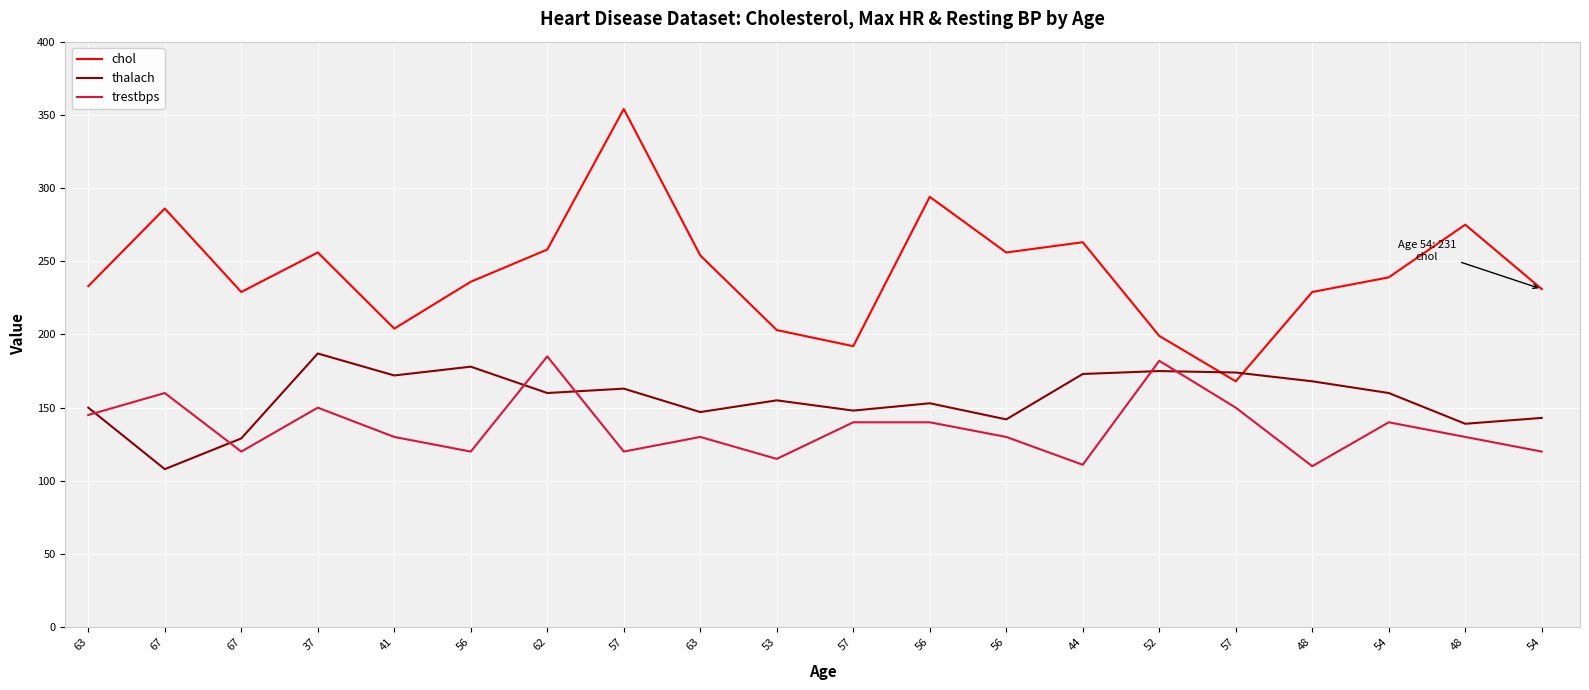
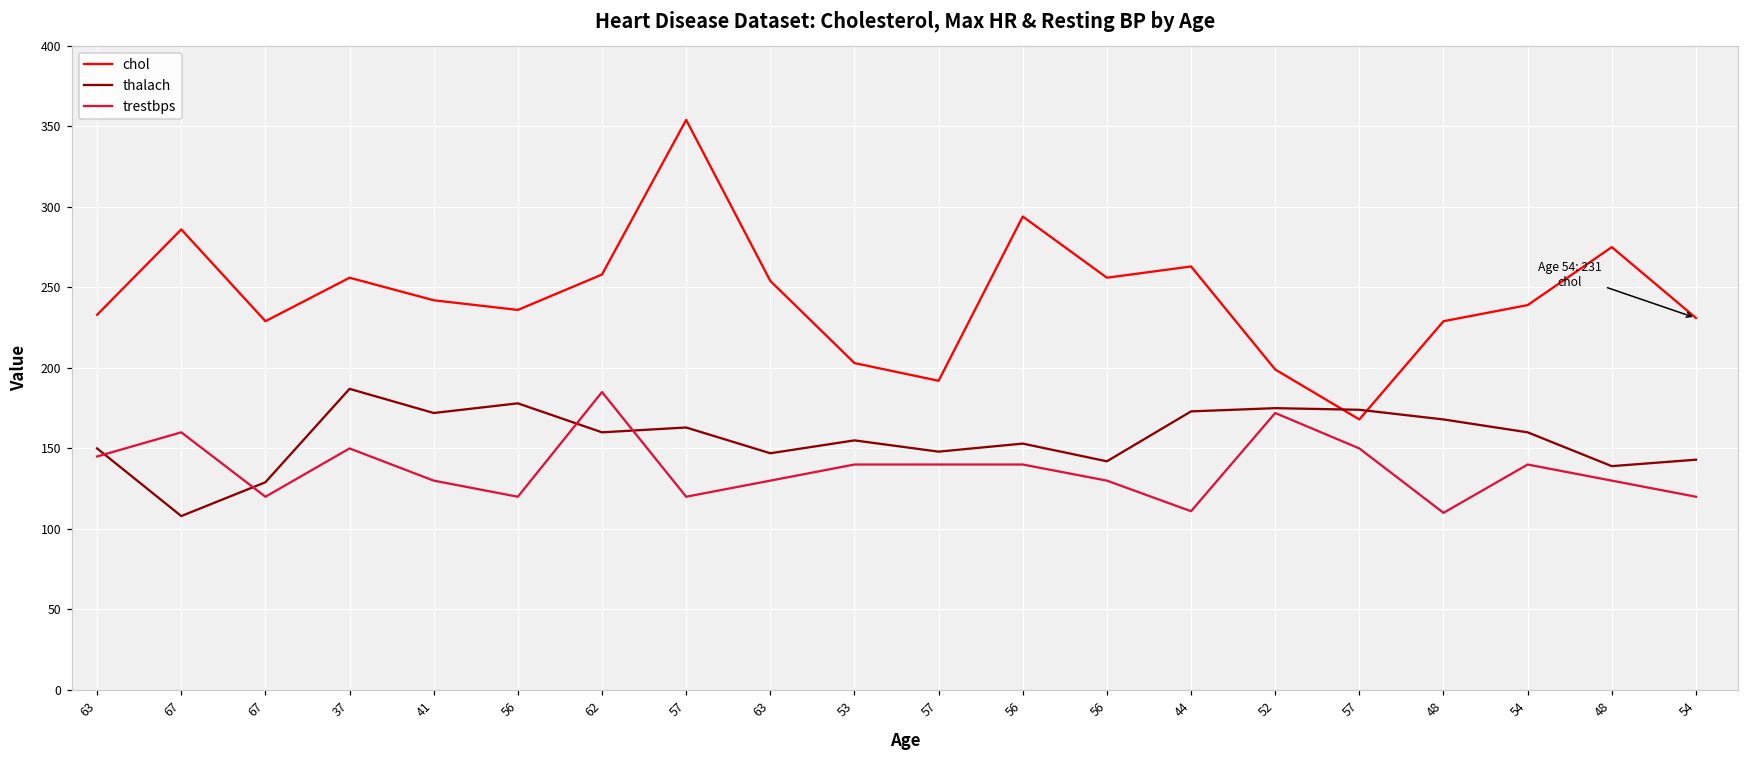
chol, 41: 204 -> 242
trestbps, 53: 115 -> 140
trestbps, 52: 182 -> 172
